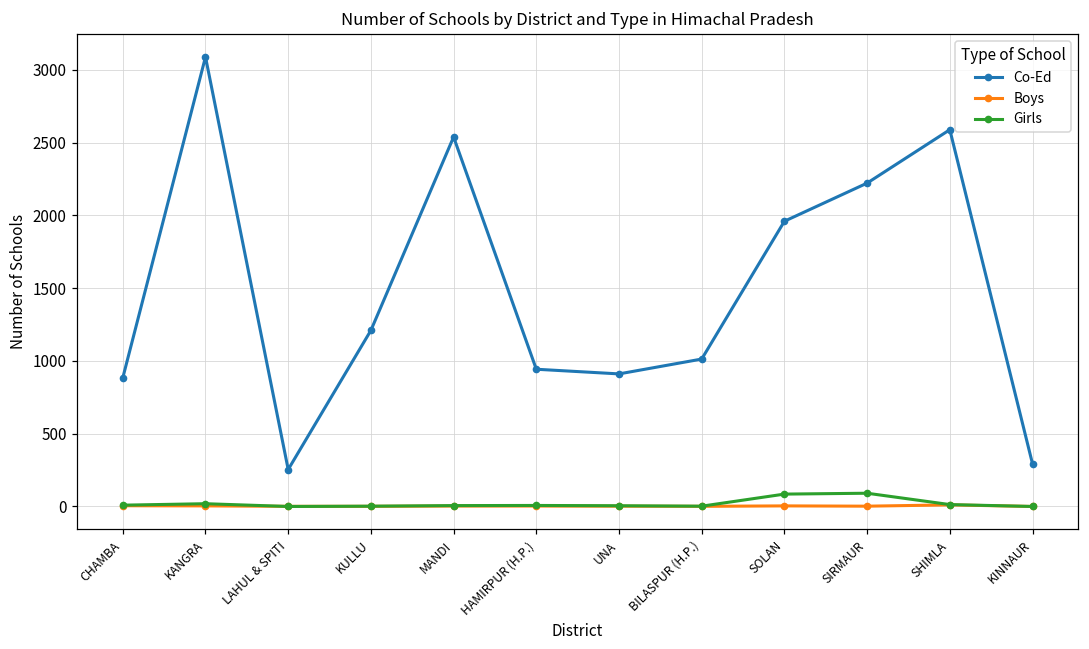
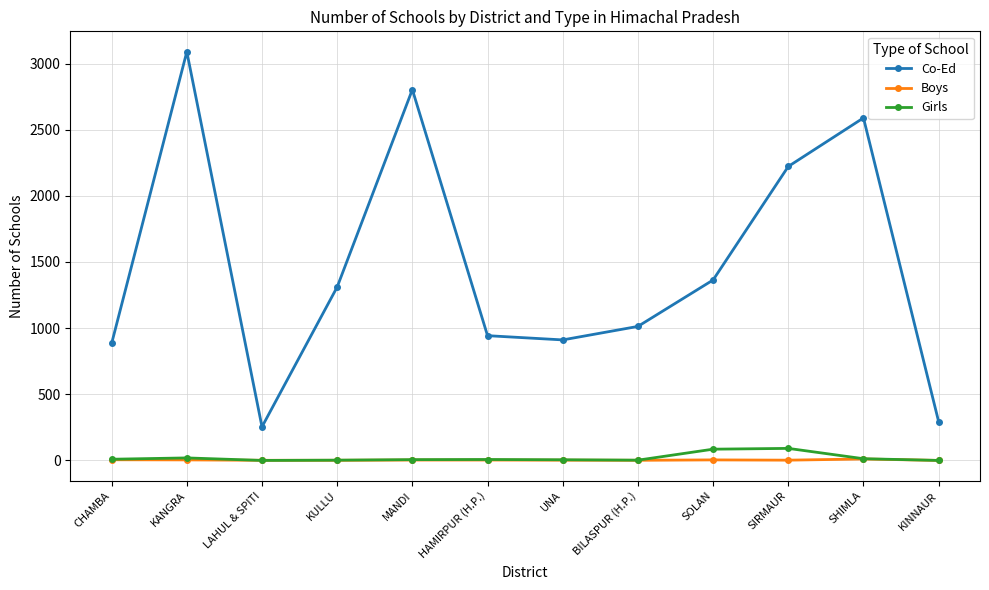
Co-Ed, KULLU: 1210 -> 1310
Co-Ed, MANDI: 2540 -> 2800
Co-Ed, SOLAN: 1960 -> 1360
